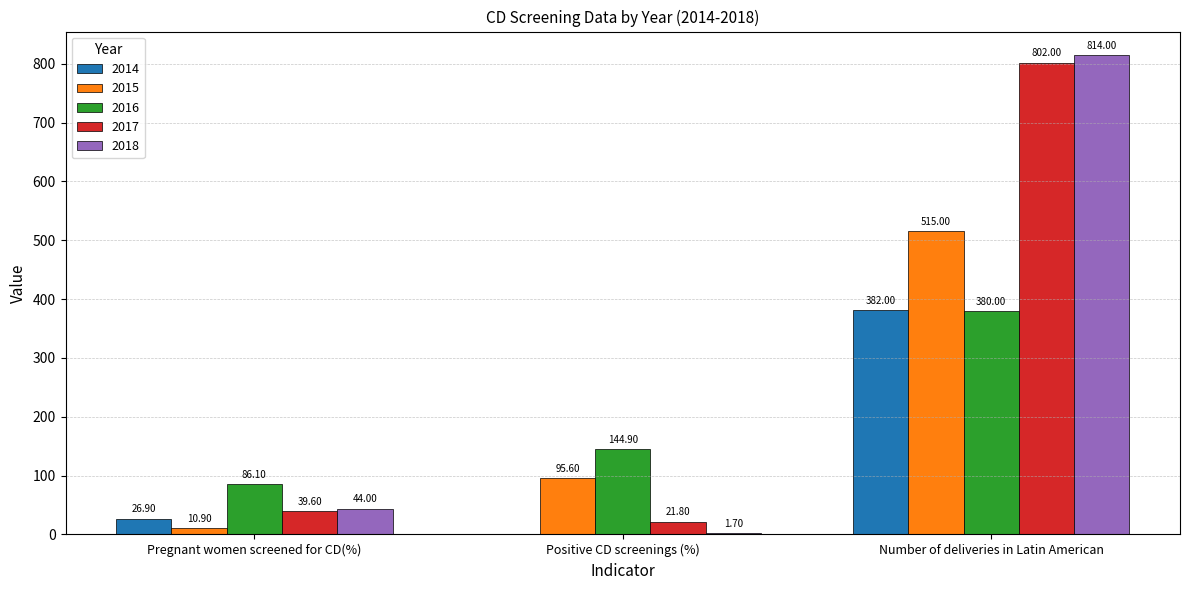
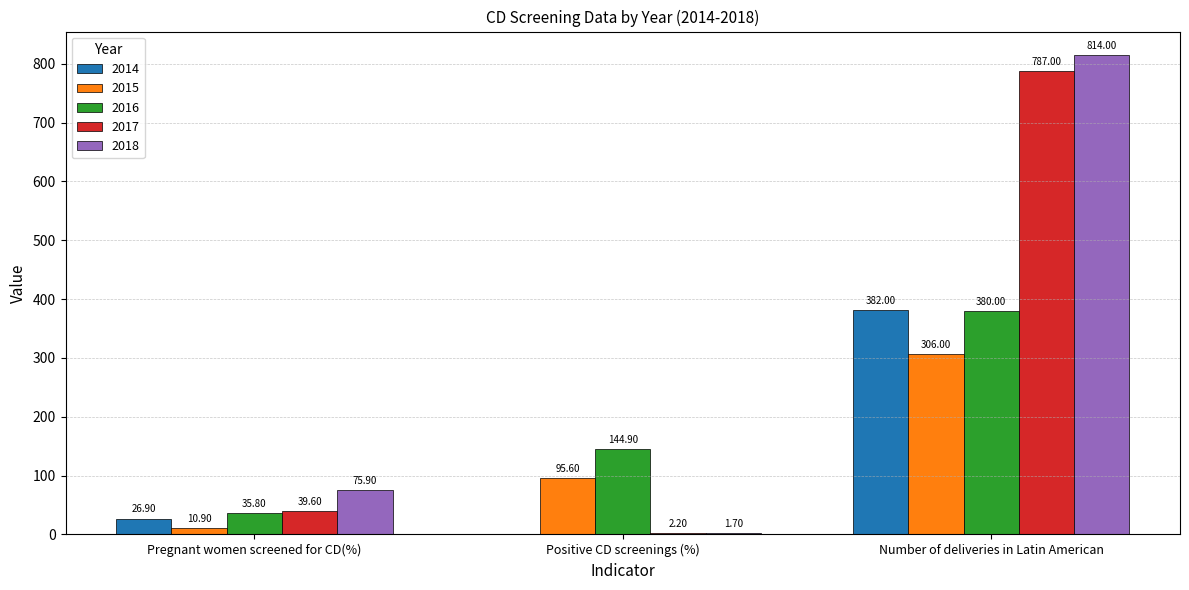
2016, Pregnant women screened for CD(%): 86.10 -> 35.80
2018, Pregnant women screened for CD(%): 44.00 -> 75.90
2017, Positive CD screenings (%): 21.80 -> 2.20
2015, Number of deliveries in Latin American: 515.00 -> 306.00
2017, Number of deliveries in Latin American: 802.00 -> 787.00
